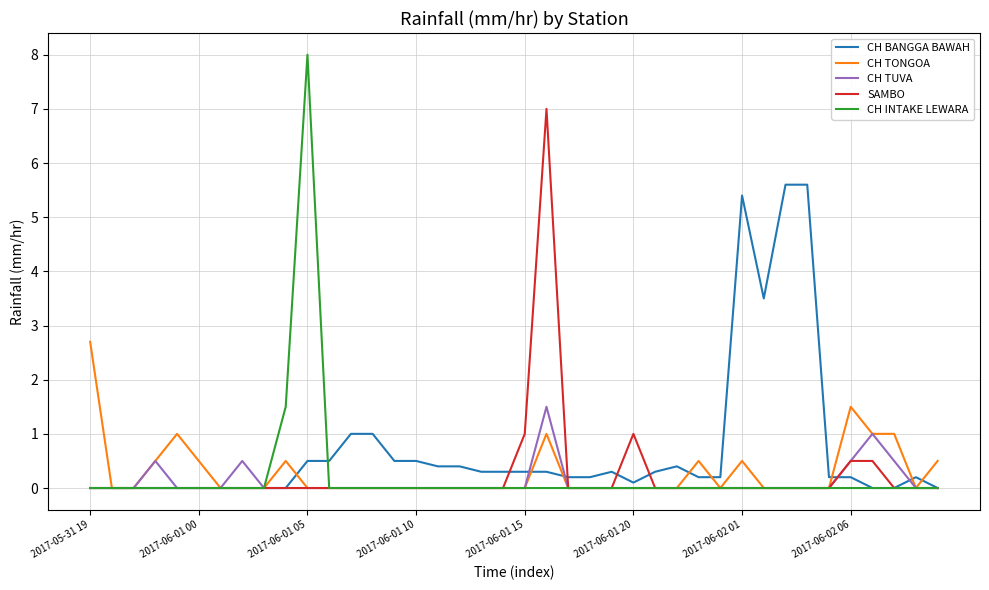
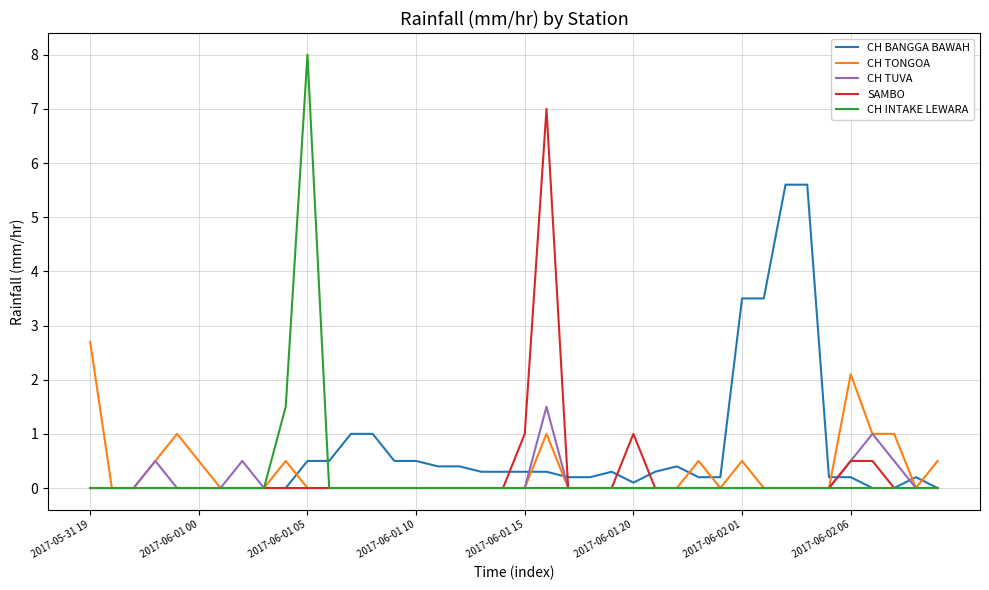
CH BANGGA BAWAH, 2017-06-02 01: 5.4 -> 3.5
CH TONGOA, 2017-06-02 06: 1.5 -> 2.1
